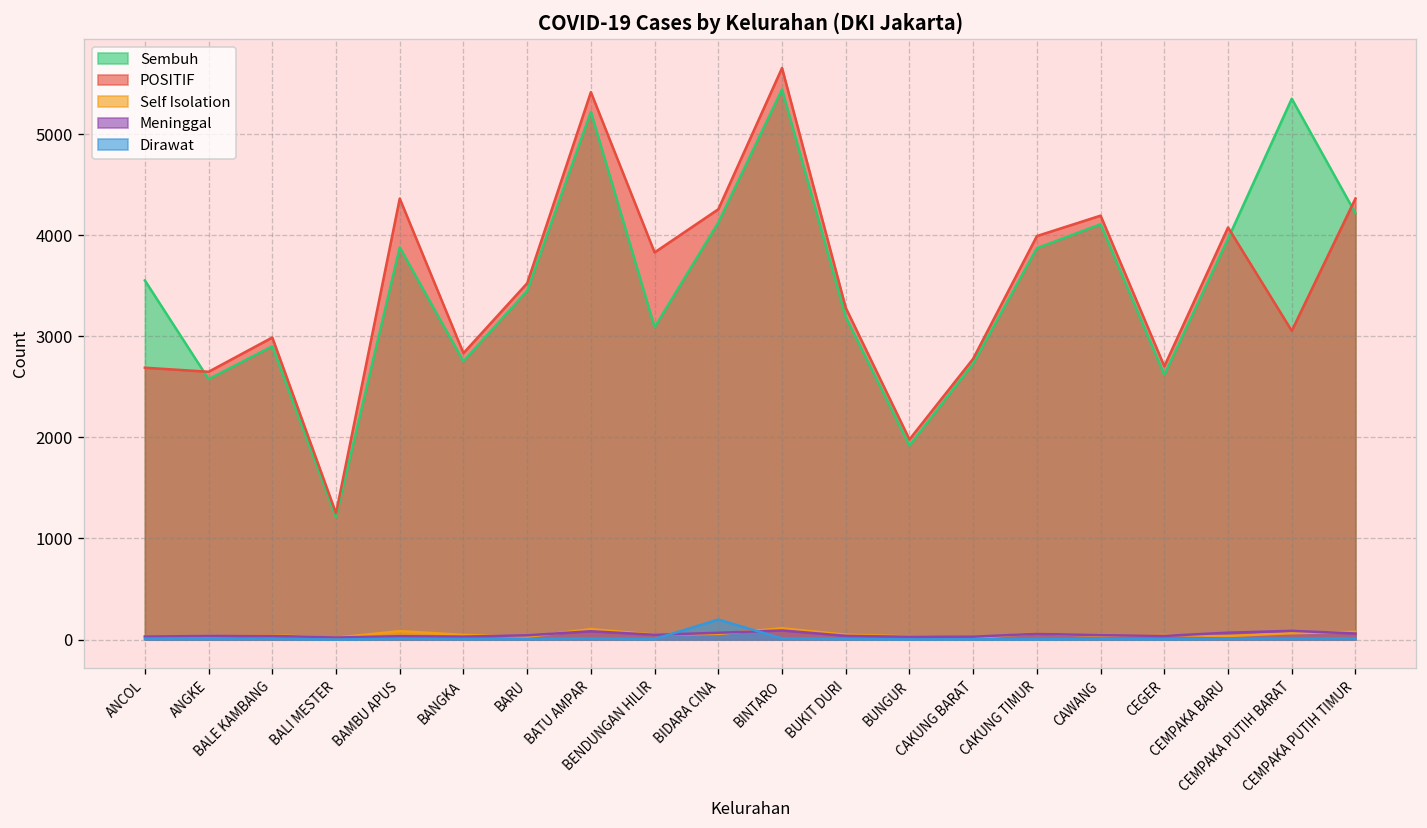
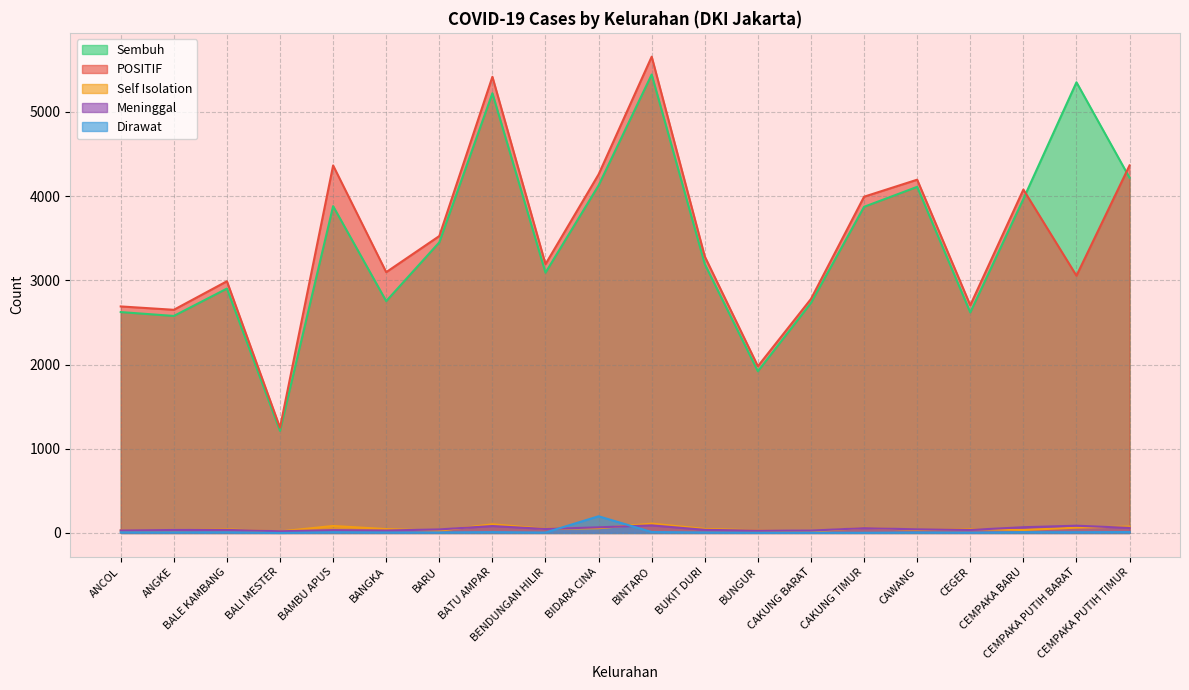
Sembuh, ANCOL: 3600 -> 2600
POSITIF, BANGKA: 2800 -> 3100
POSITIF, BENDUNGAN HILIR: 3800 -> 3200
